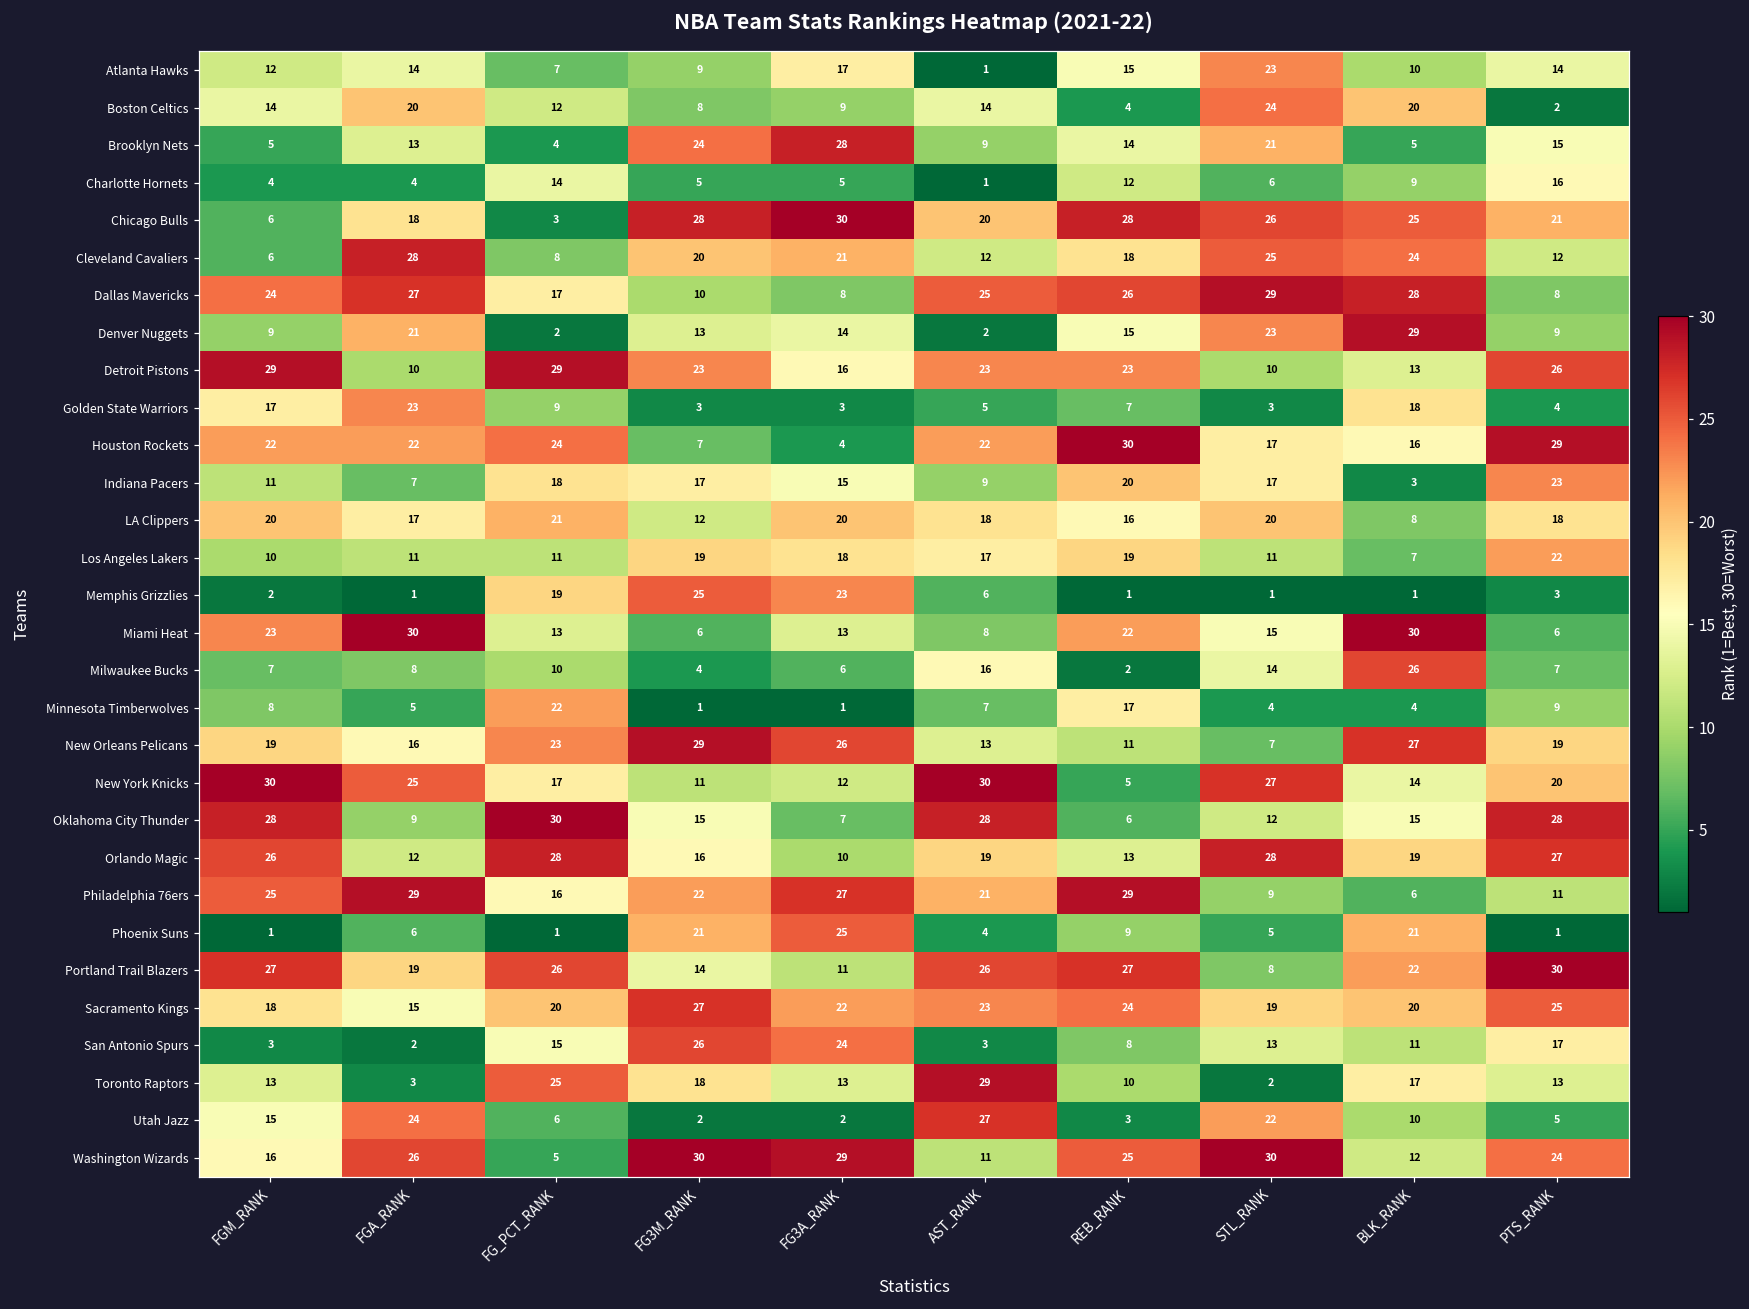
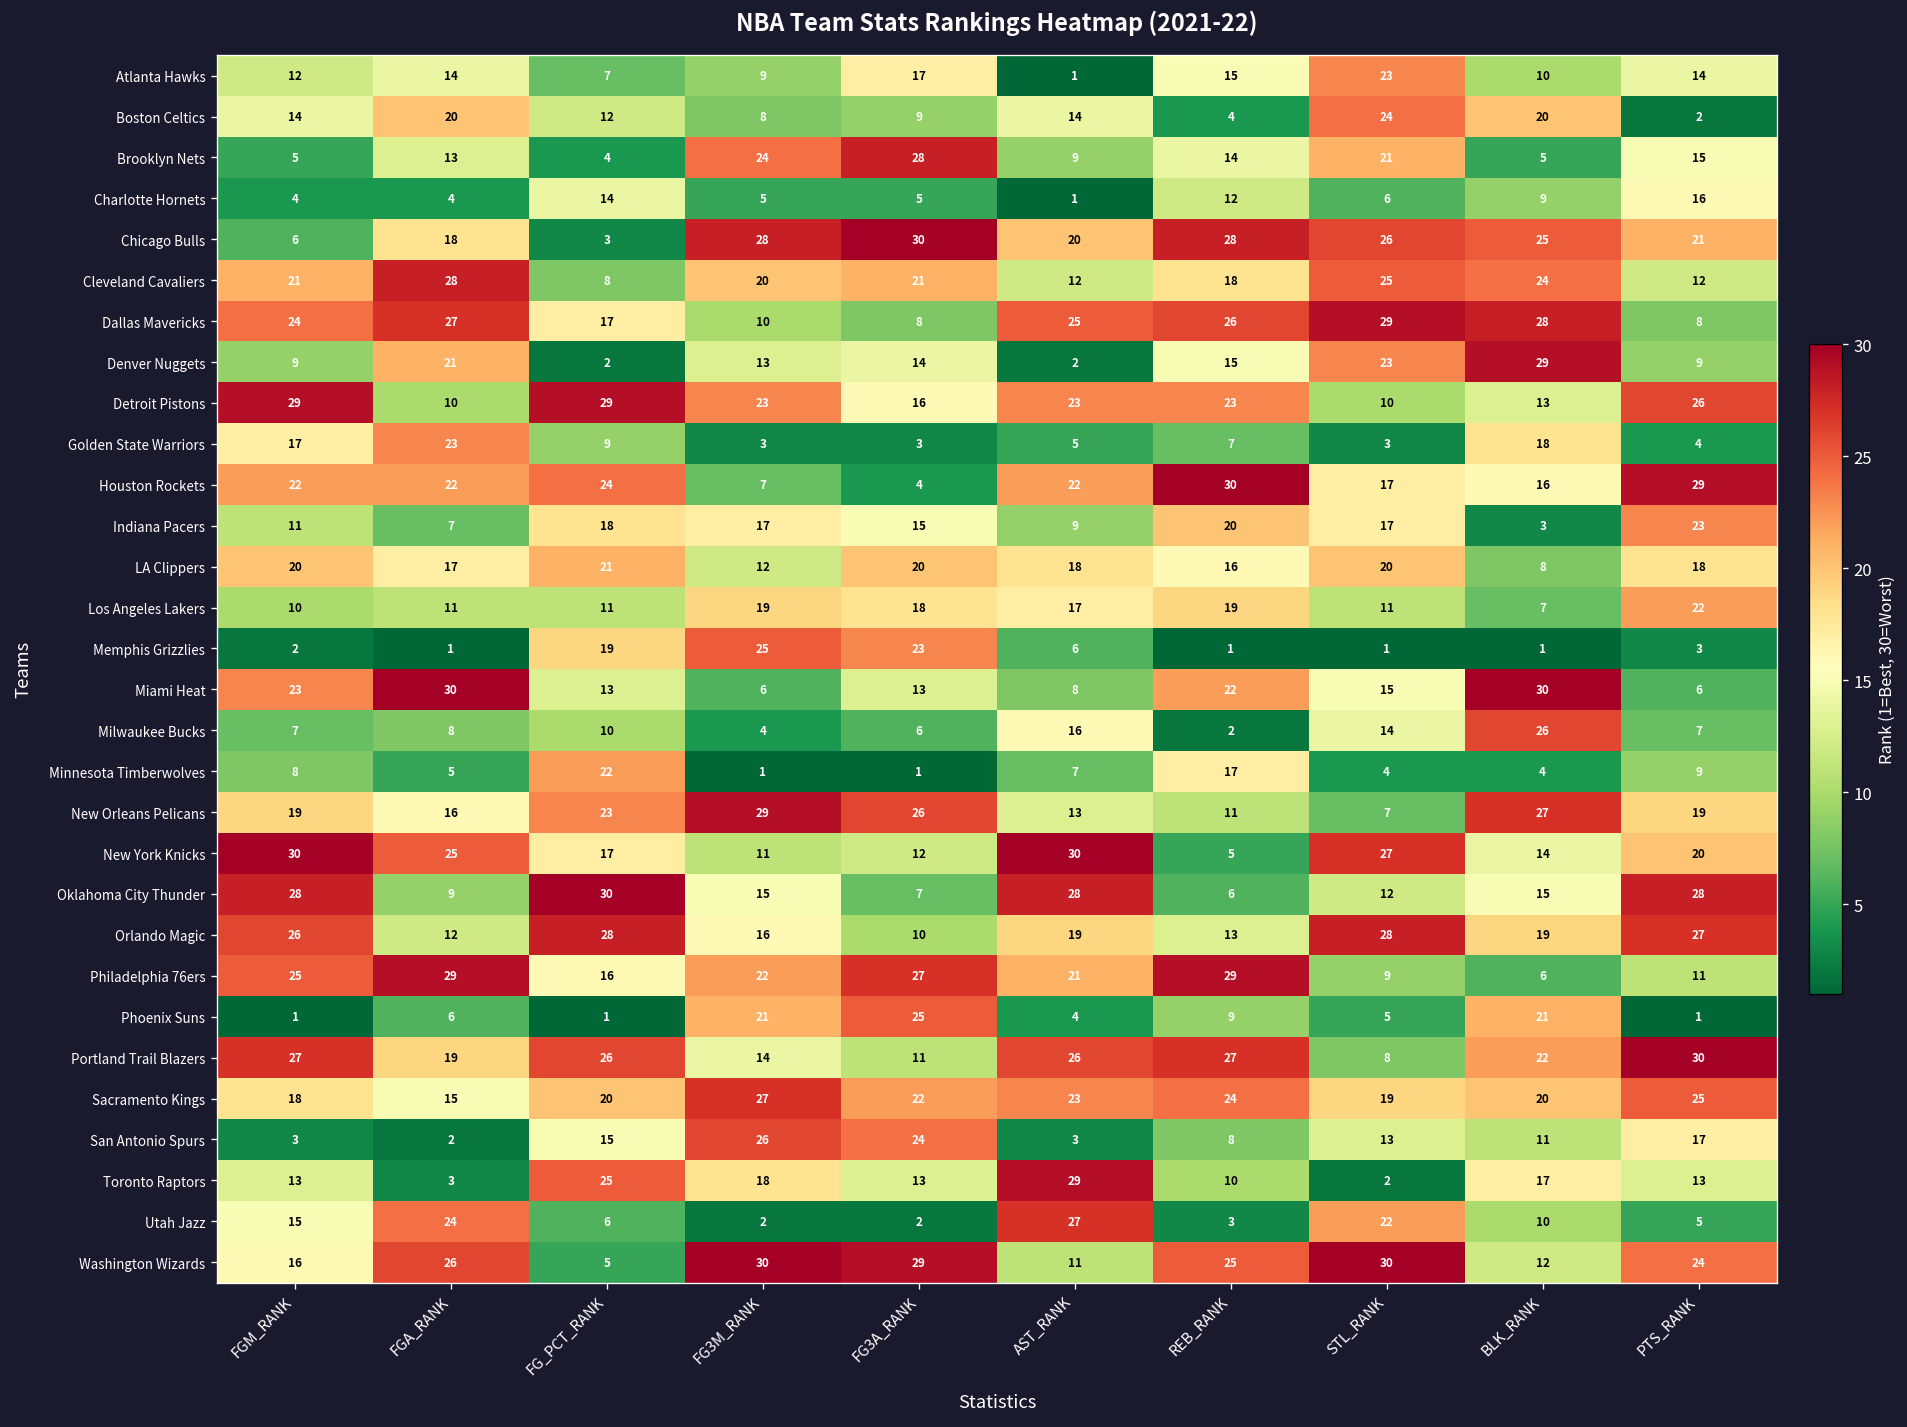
Cleveland Cavaliers, FGM_RANK: 6 -> 21
